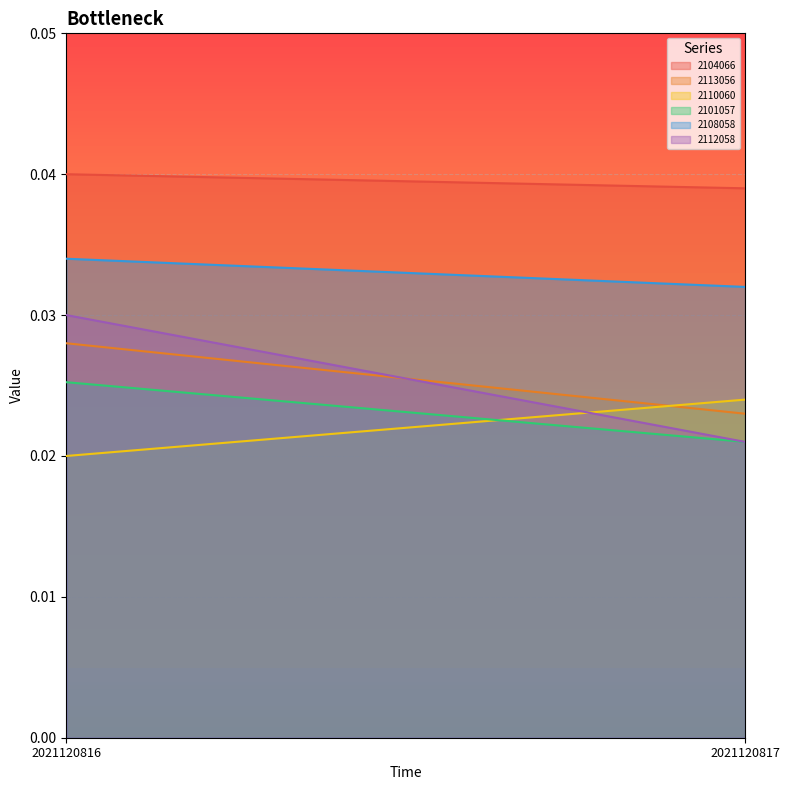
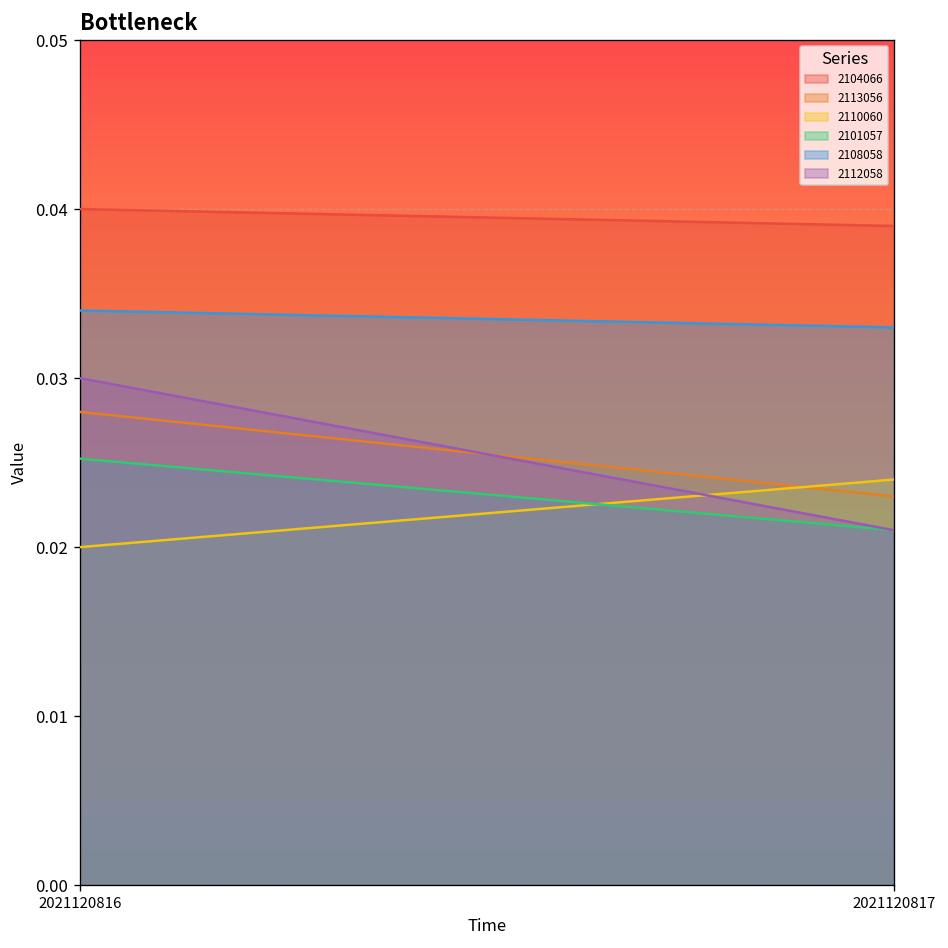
2108058, 2021120817: 0.032 -> 0.033
